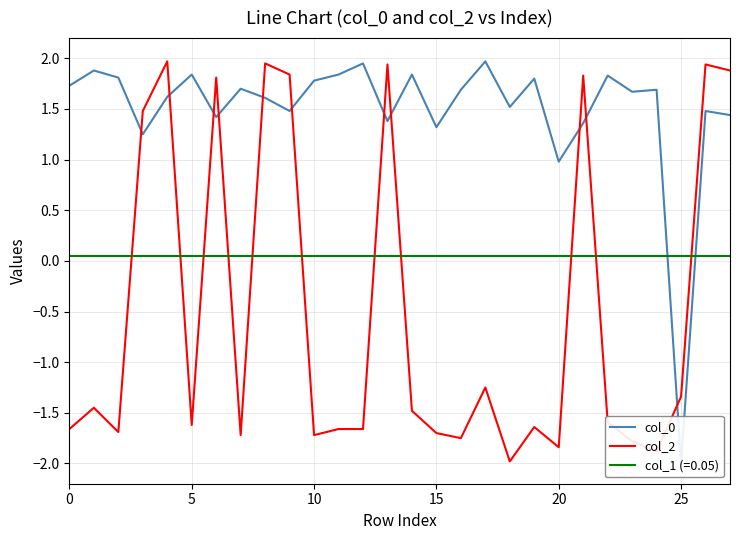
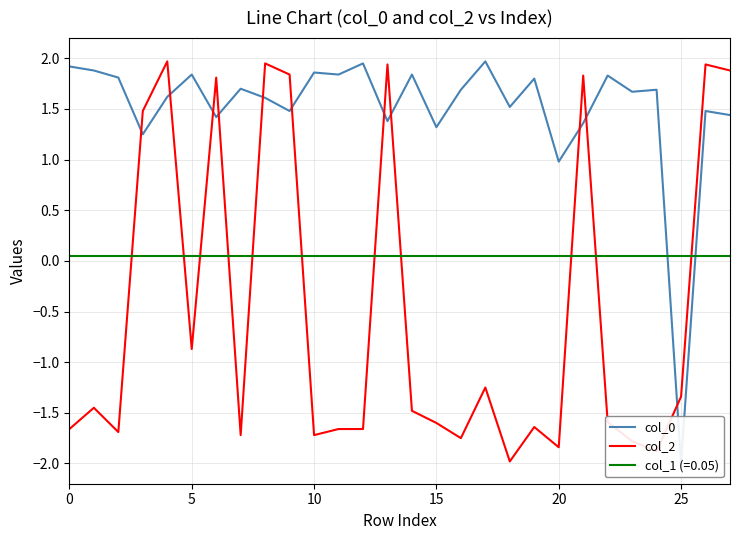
col_0, 0: 1.73 -> 1.92
col_2, 5: -1.62 -> -0.87
col_0, 10: 1.78 -> 1.86
col_2, 15: -1.7 -> -1.6
